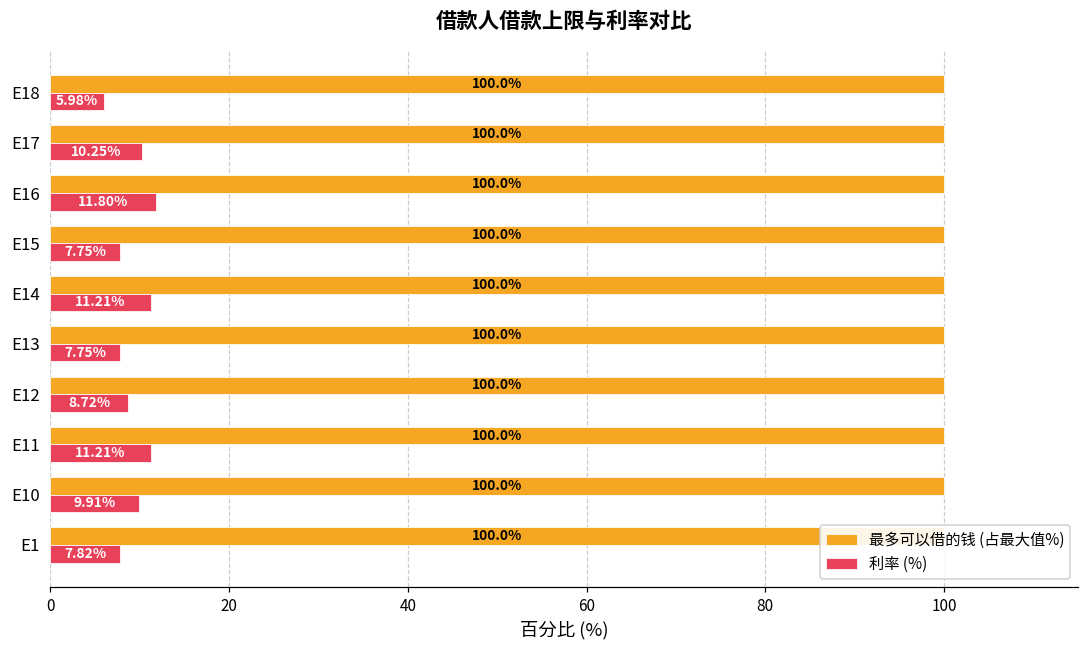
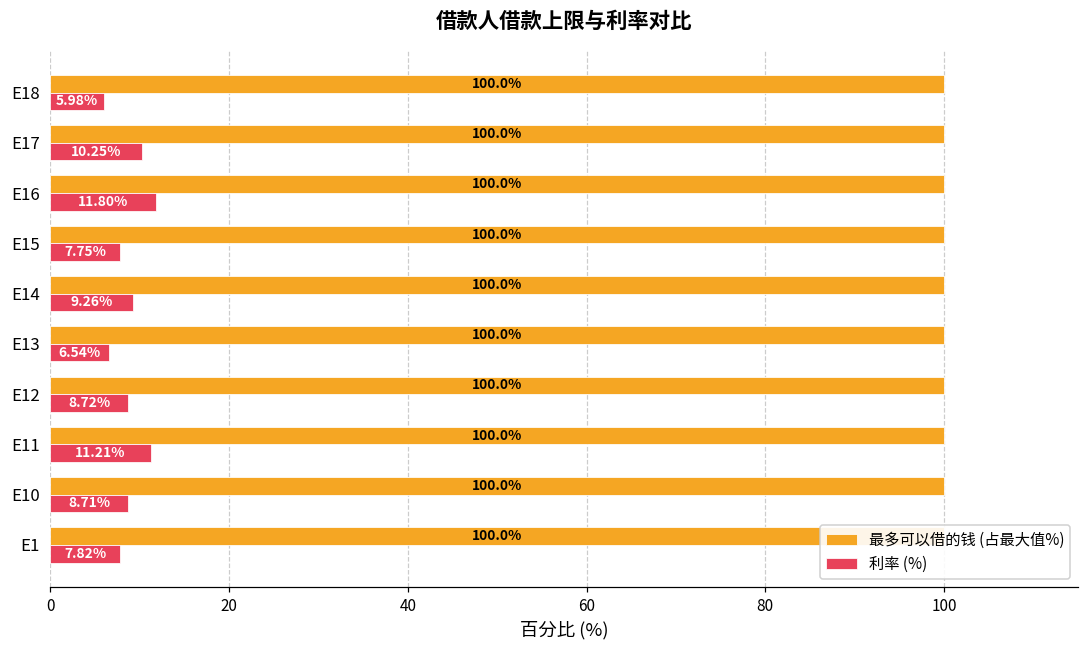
利率 (%), E14: 11.21% -> 9.26%
利率 (%), E13: 7.75% -> 6.54%
利率 (%), E10: 9.91% -> 8.71%
